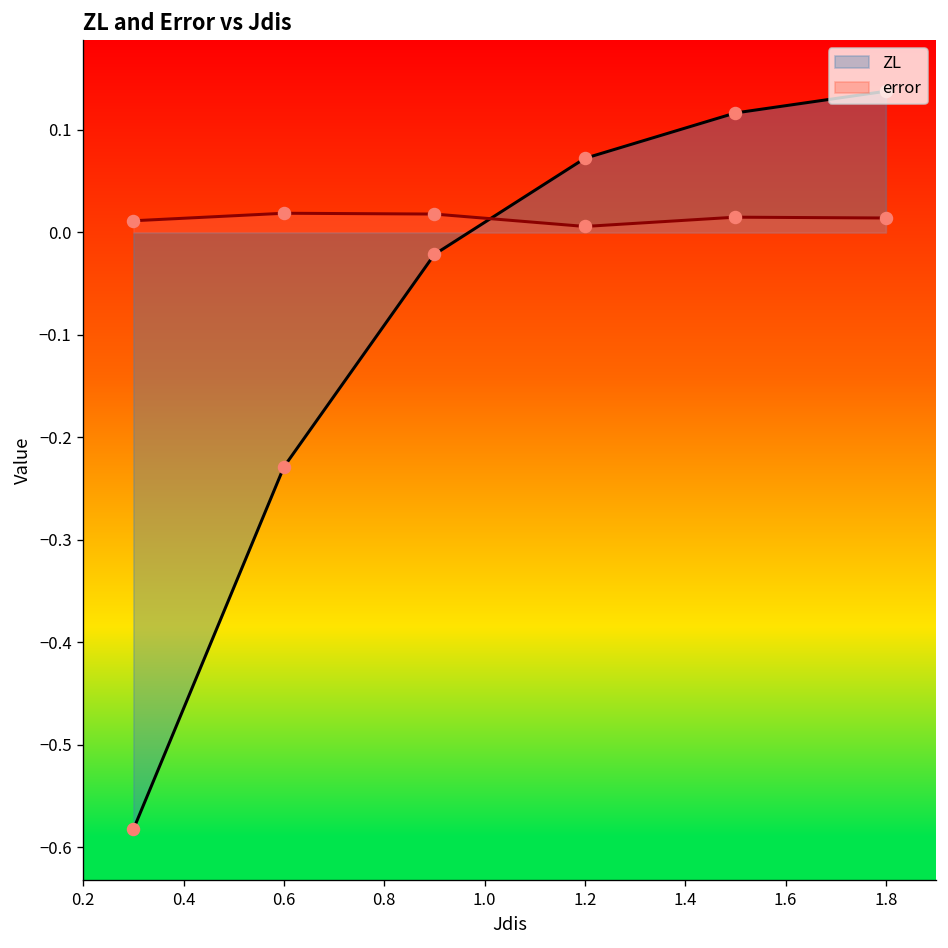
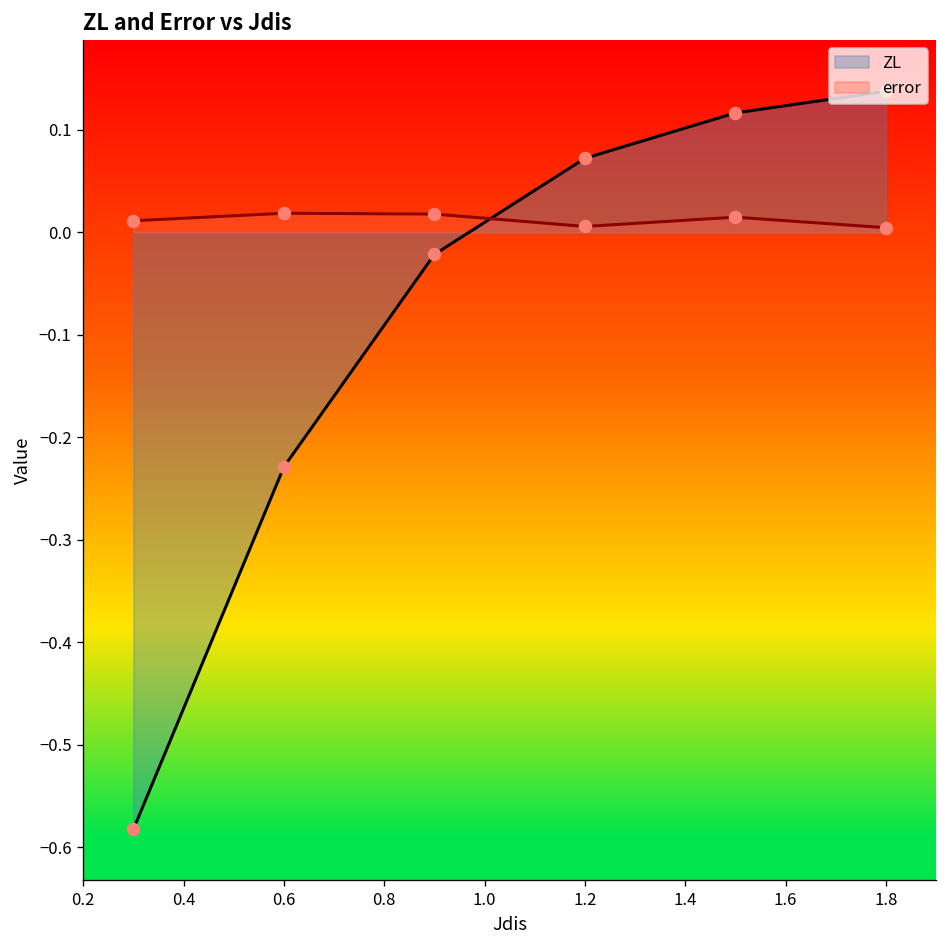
error, 1.8: 0.01 -> 0.00
